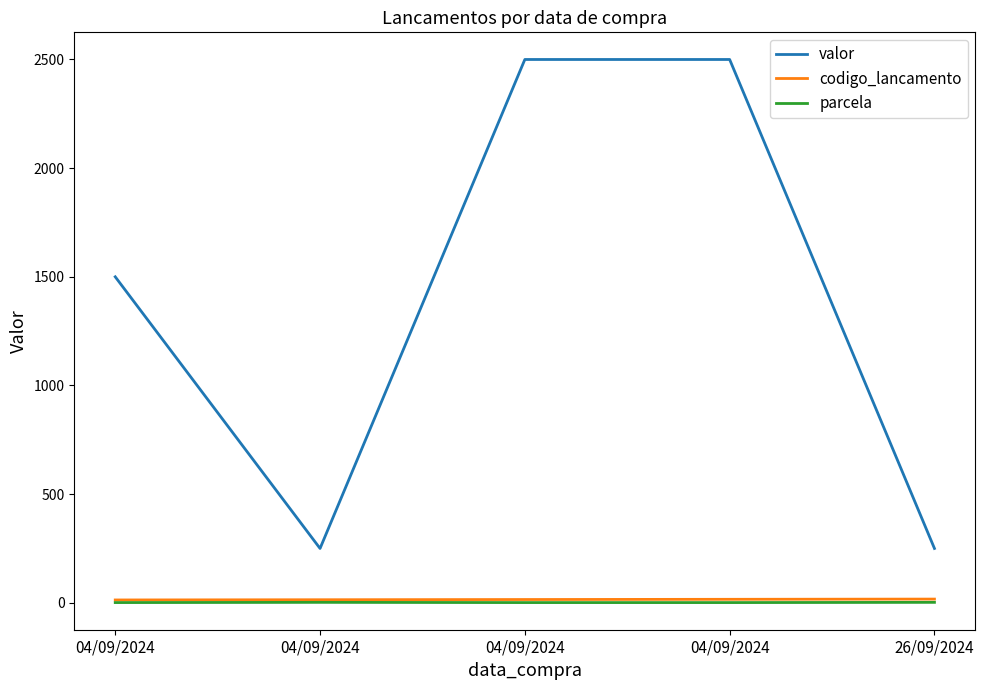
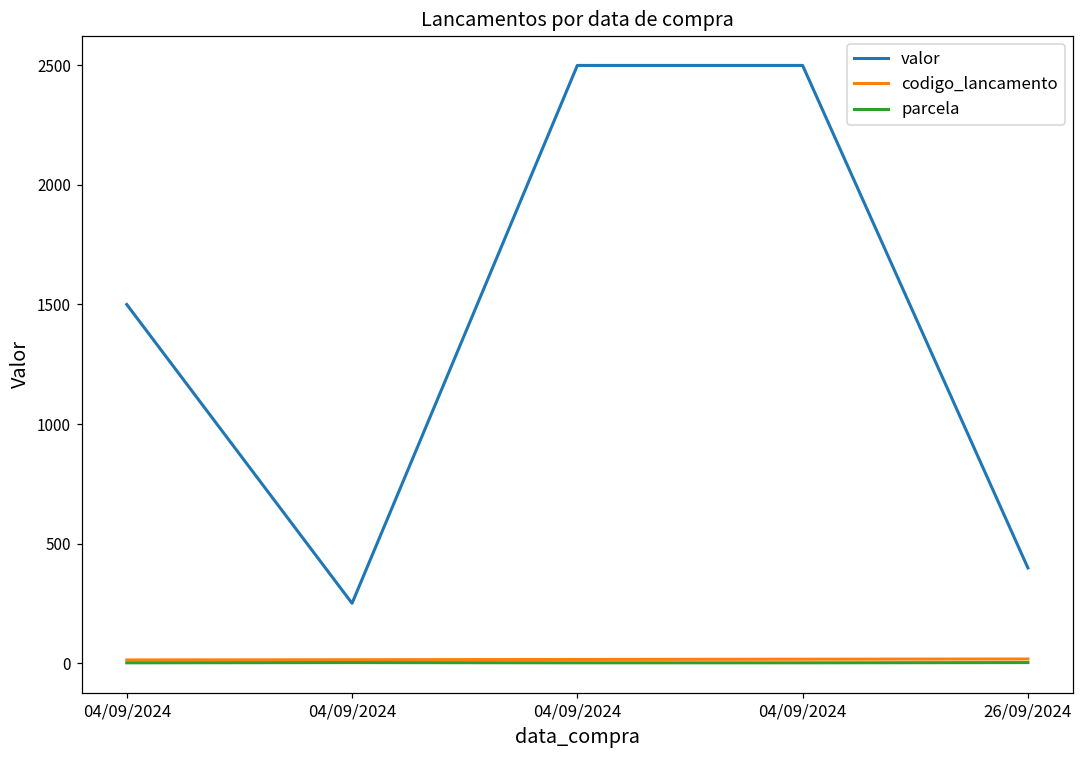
valor, 26/09/2024: 250 -> 400
